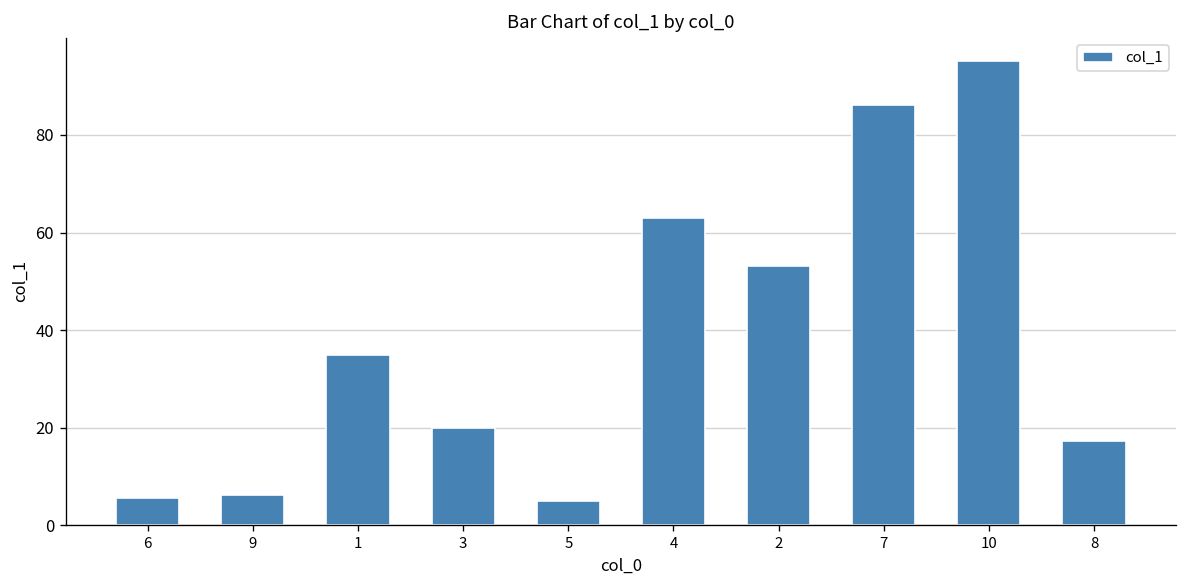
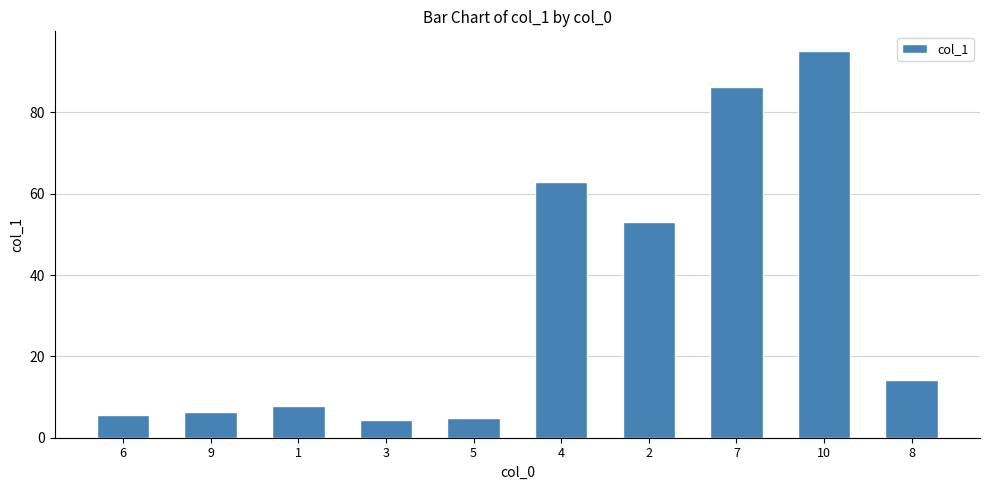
1: 35 -> 8
3: 20 -> 4
8: 17 -> 14
